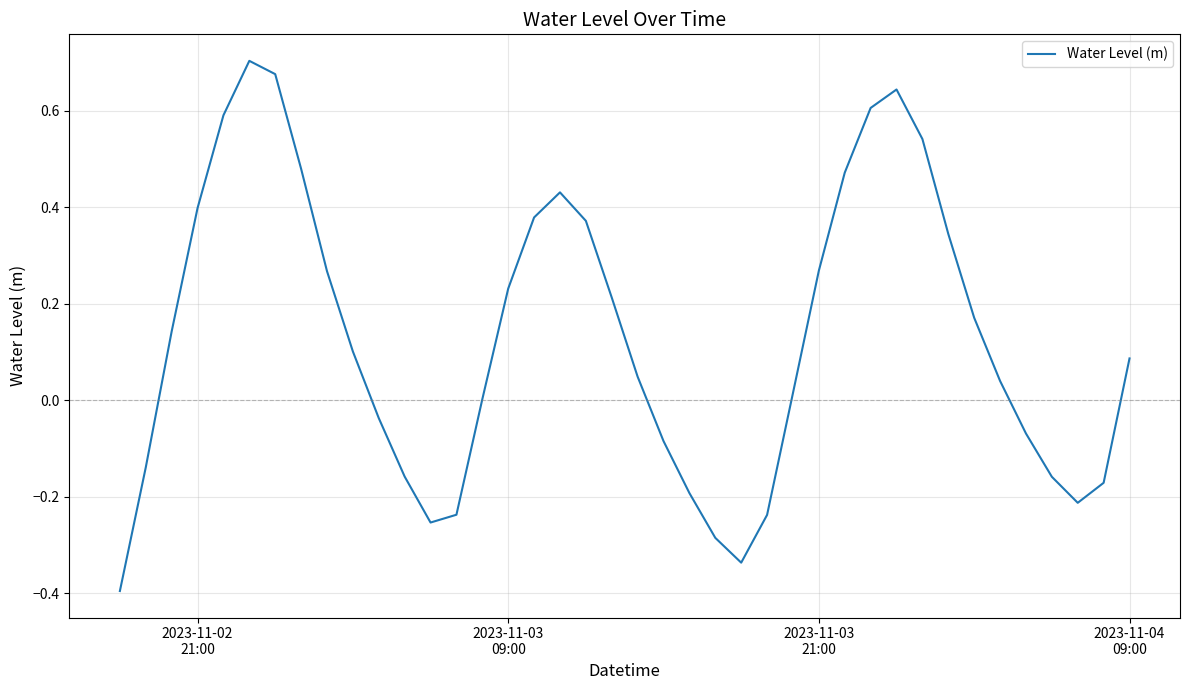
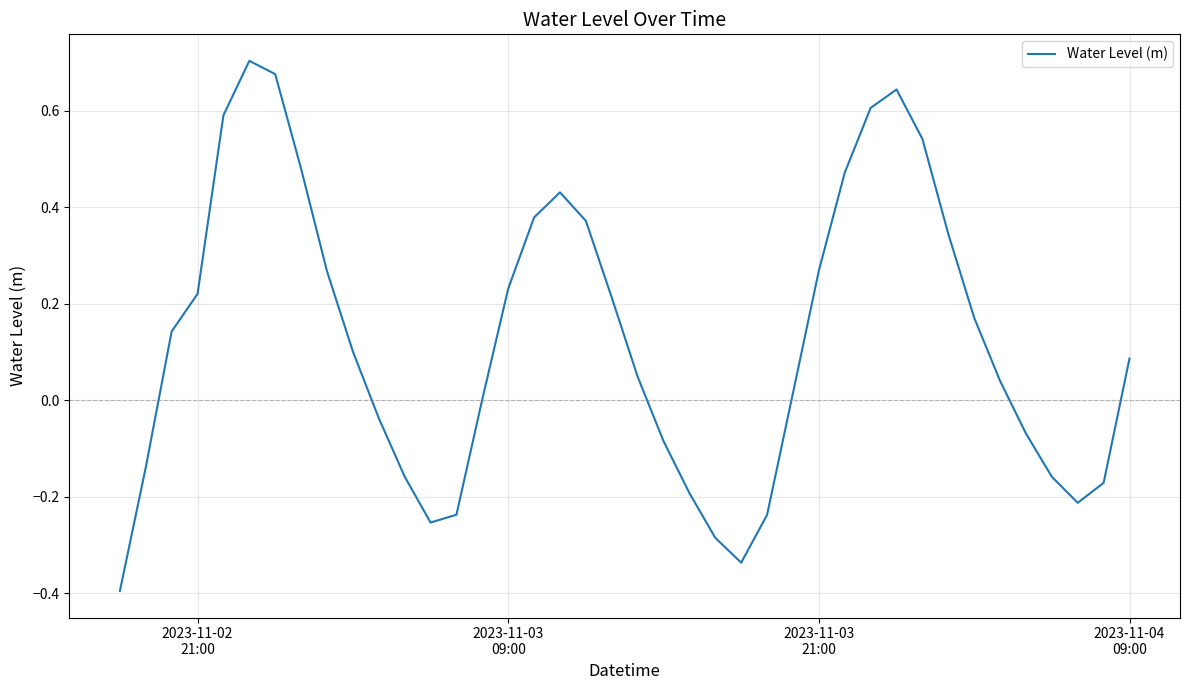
2023-11-02 21:00: 0.40 -> 0.22
